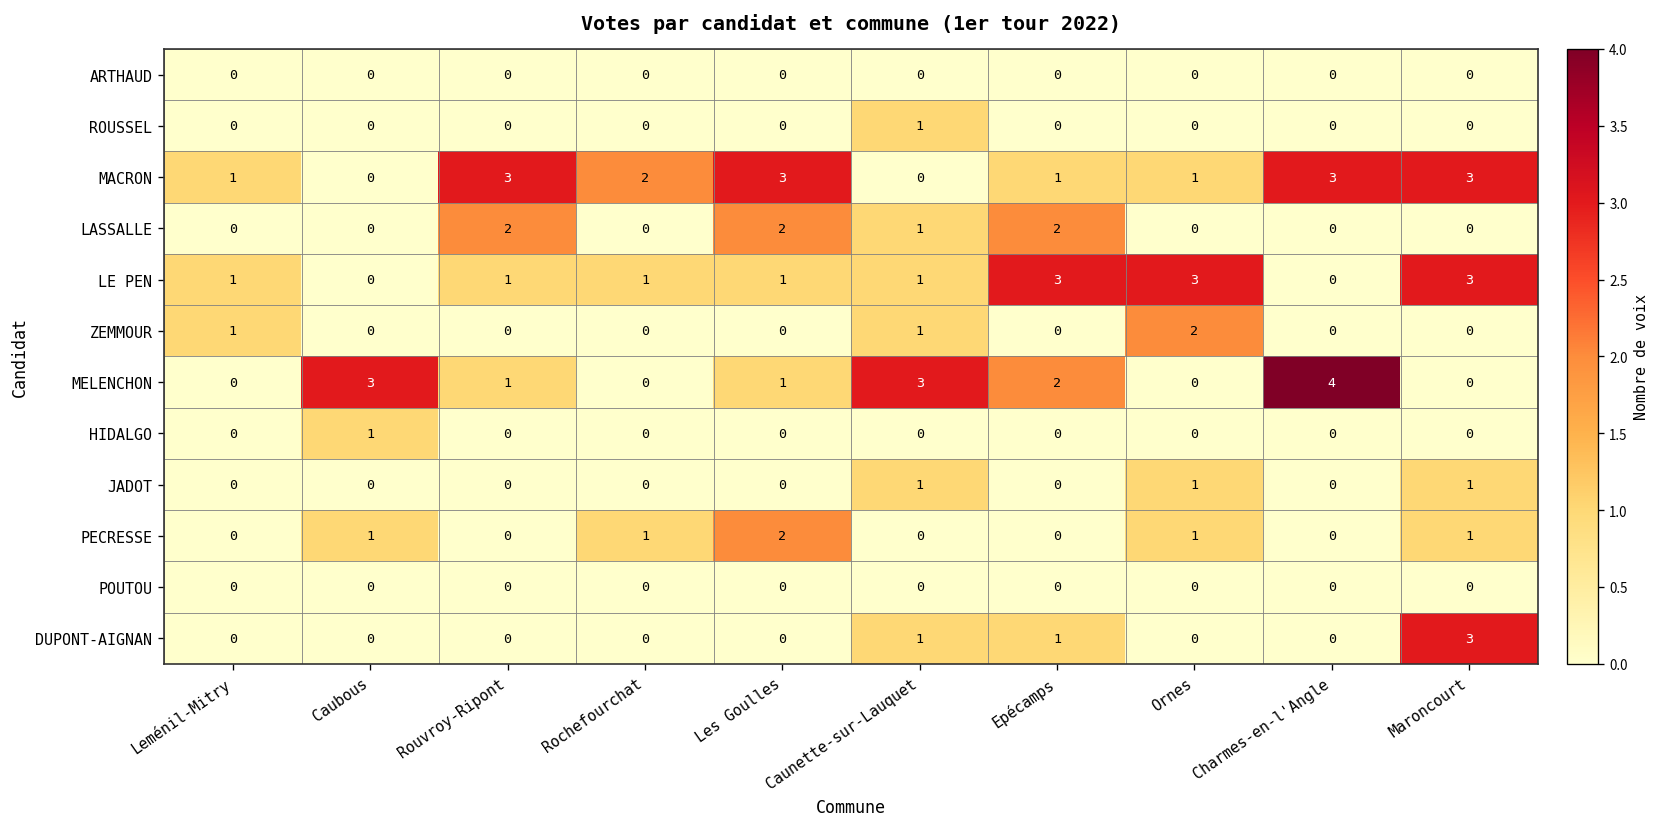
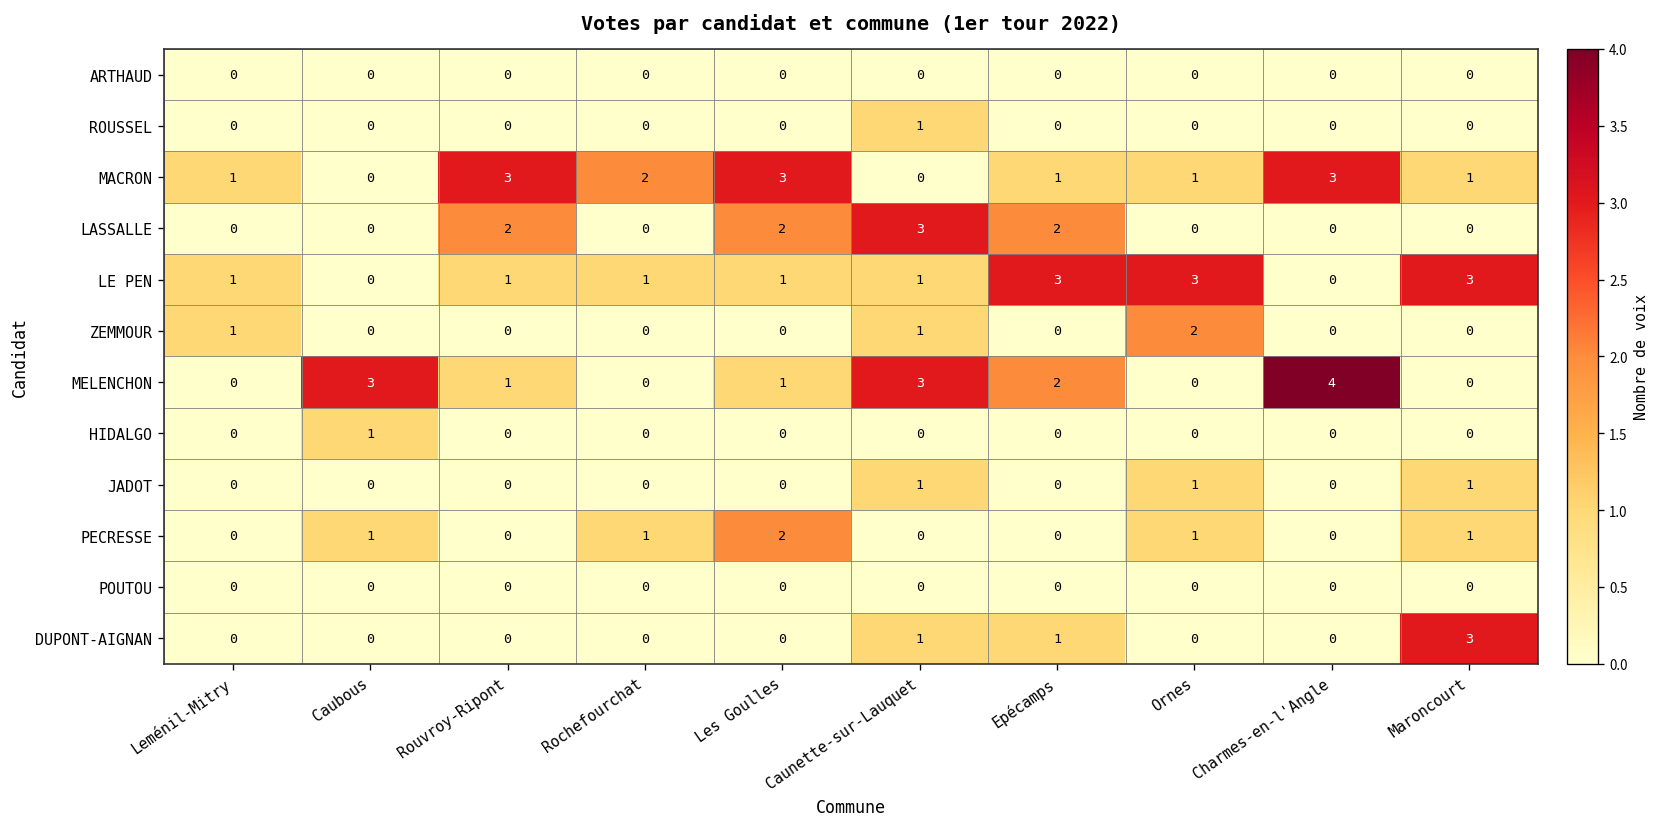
MACRON, Maroncourt: 3 -> 1
LASSALLE, Caunette-sur-Lauquet: 1 -> 3
